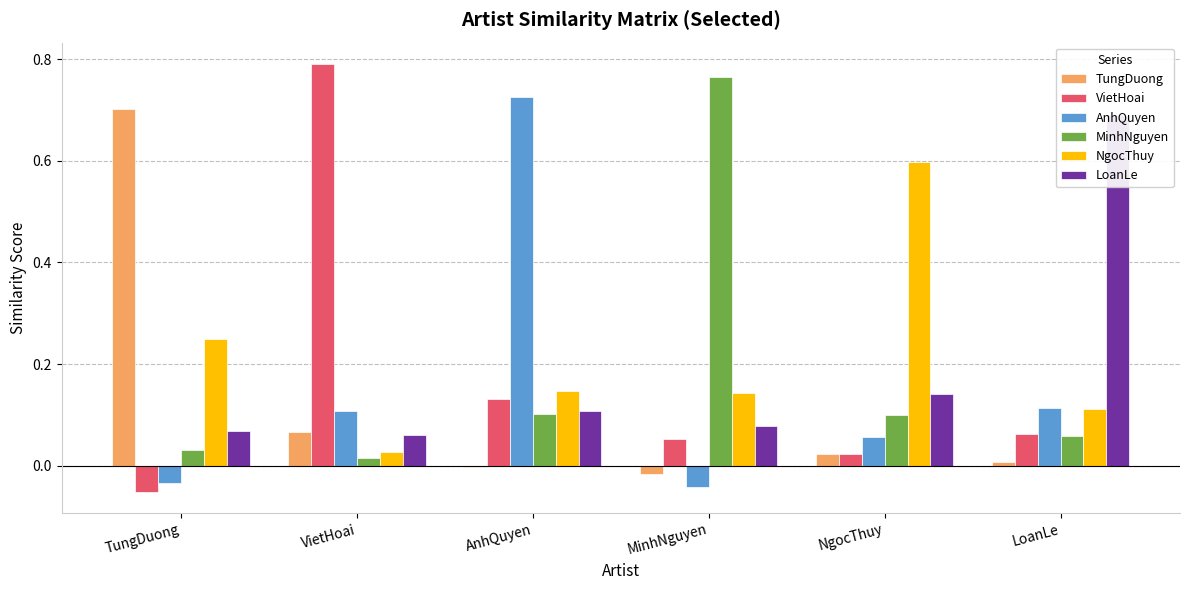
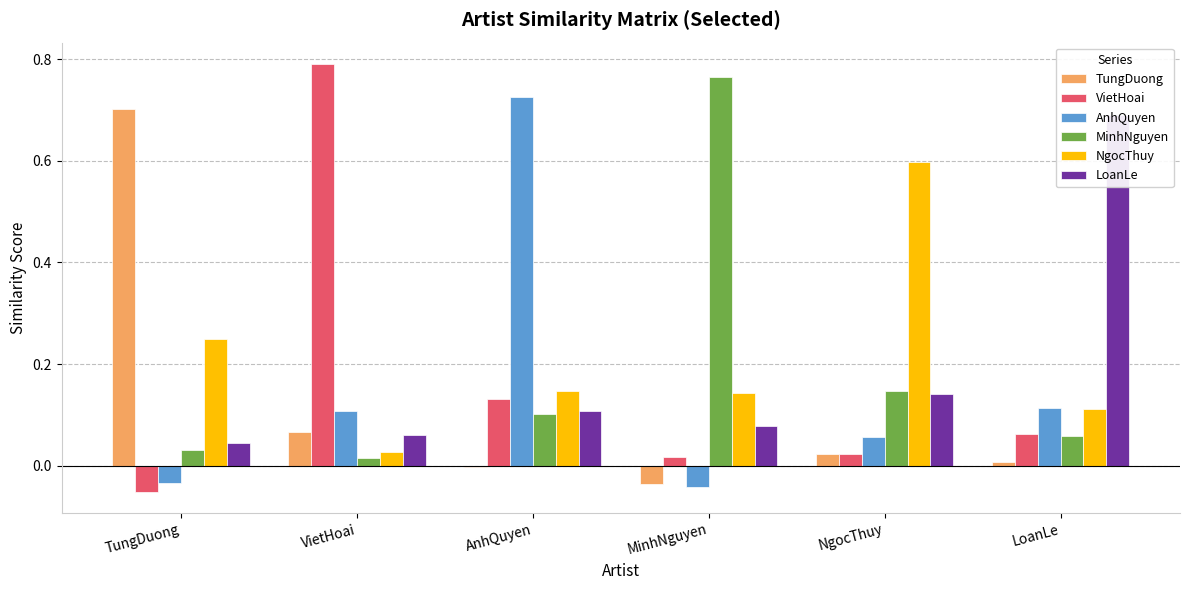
LoanLe, TungDuong: 0.07 -> 0.05
TungDuong, MinhNguyen: -0.02 -> -0.04
VietHoai, MinhNguyen: 0.05 -> 0.02
MinhNguyen, NgocThuy: 0.10 -> 0.15
